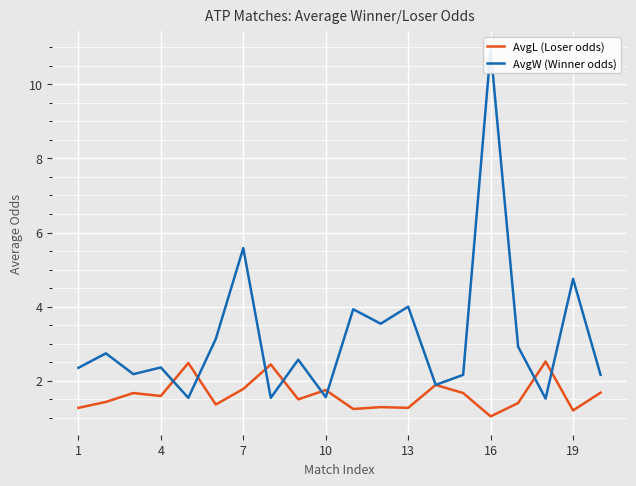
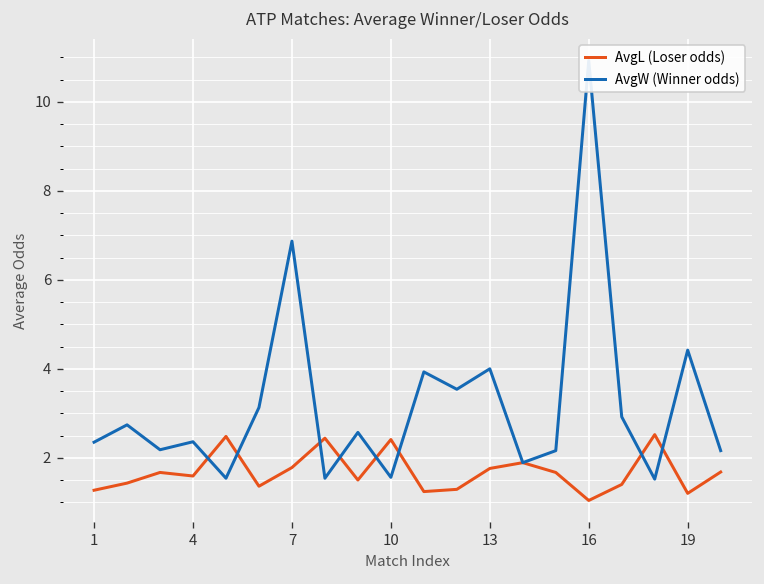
AvgW (Winner odds), 7: 5.6 -> 6.9
AvgL (Loser odds), 10: 1.8 -> 2.4
AvgL (Loser odds), 13: 1.3 -> 1.8
AvgW (Winner odds), 19: 4.8 -> 4.4
